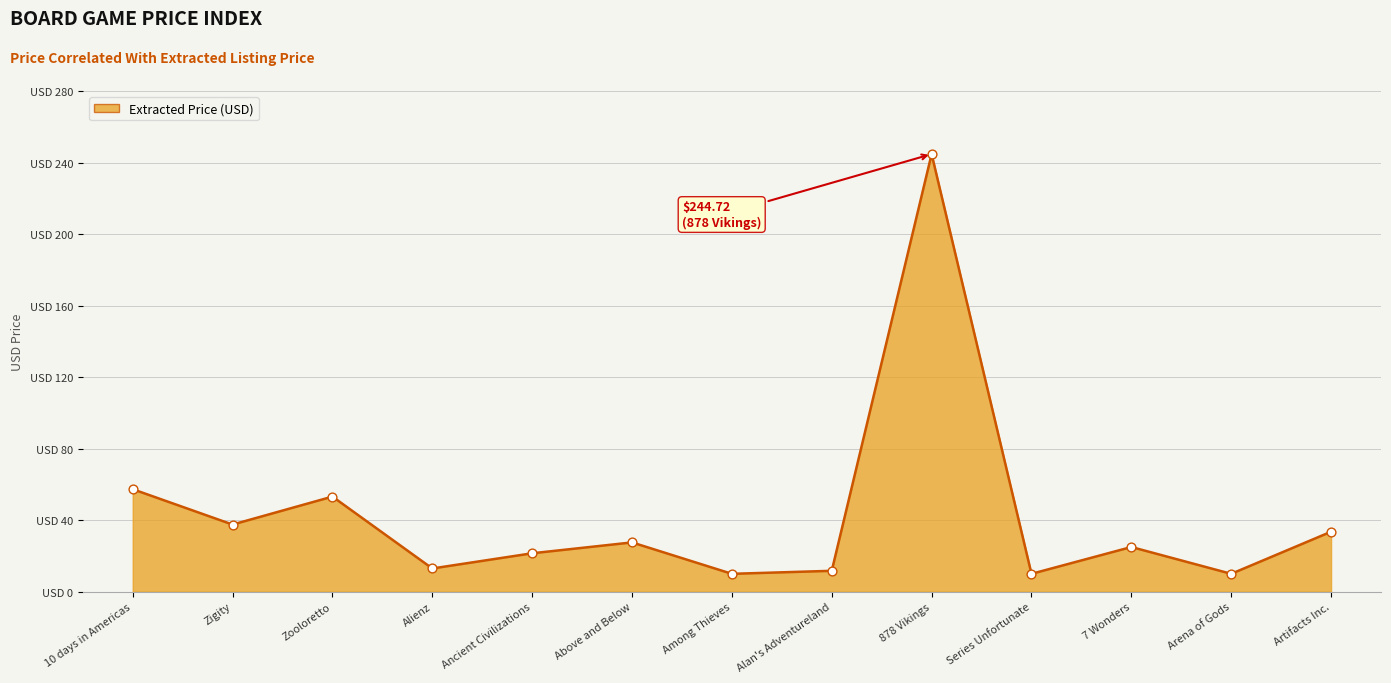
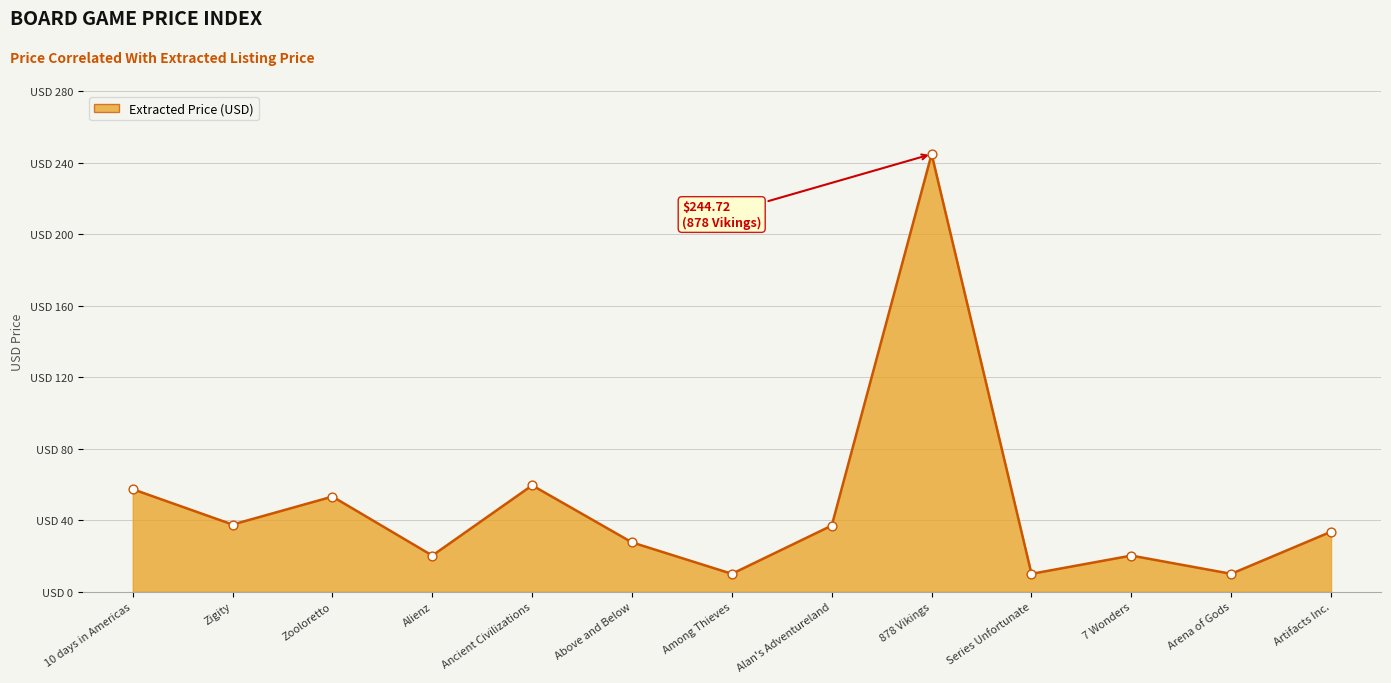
Alienz: USD 13 -> USD 20
Ancient Civilizations: USD 21 -> USD 59
Alan's Adventureland: USD 12 -> USD 37
7 Wonders: USD 25 -> USD 20
